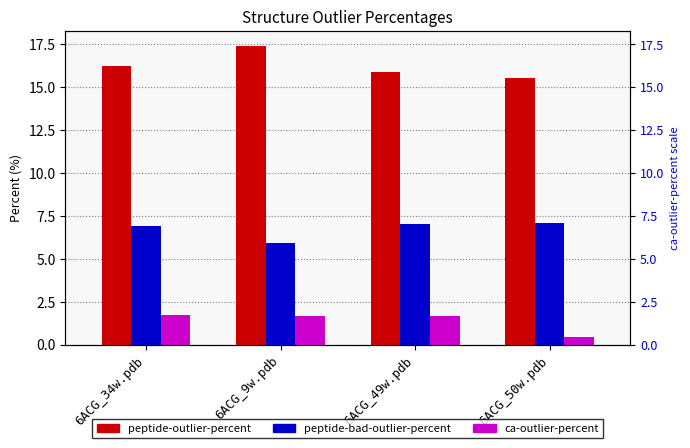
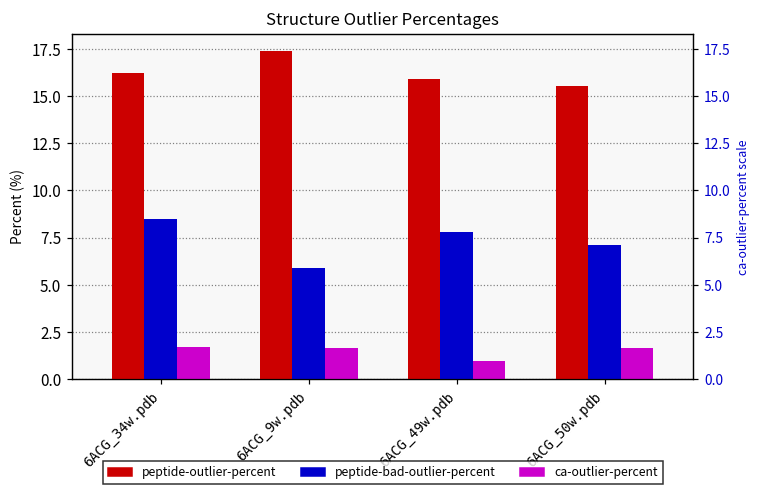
peptide-bad-outlier-percent, 6ACG_34w.pdb: 6.9 -> 8.5
peptide-bad-outlier-percent, 6ACG_49w.pdb: 7.0 -> 7.8
ca-outlier-percent, 6ACG_49w.pdb: 1.7 -> 1.0
ca-outlier-percent, 6ACG_50w.pdb: 0.4 -> 1.7
